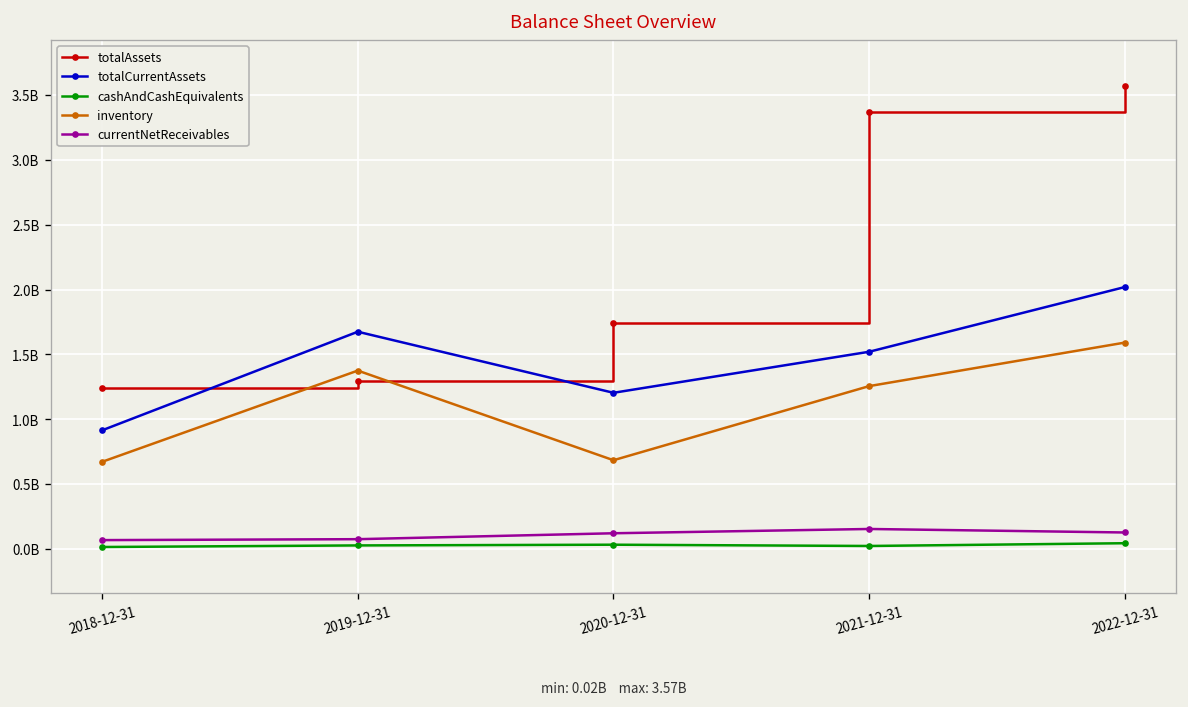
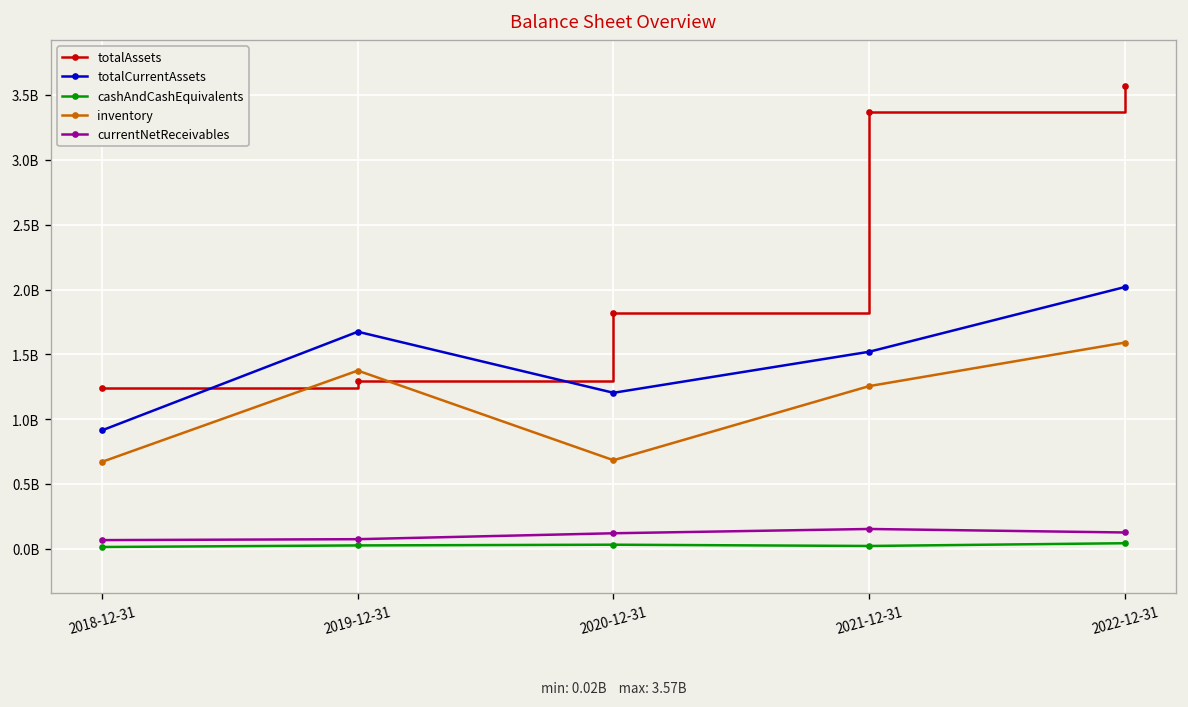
totalAssets, 2020-12-31: 1740000000 -> 1820000000
